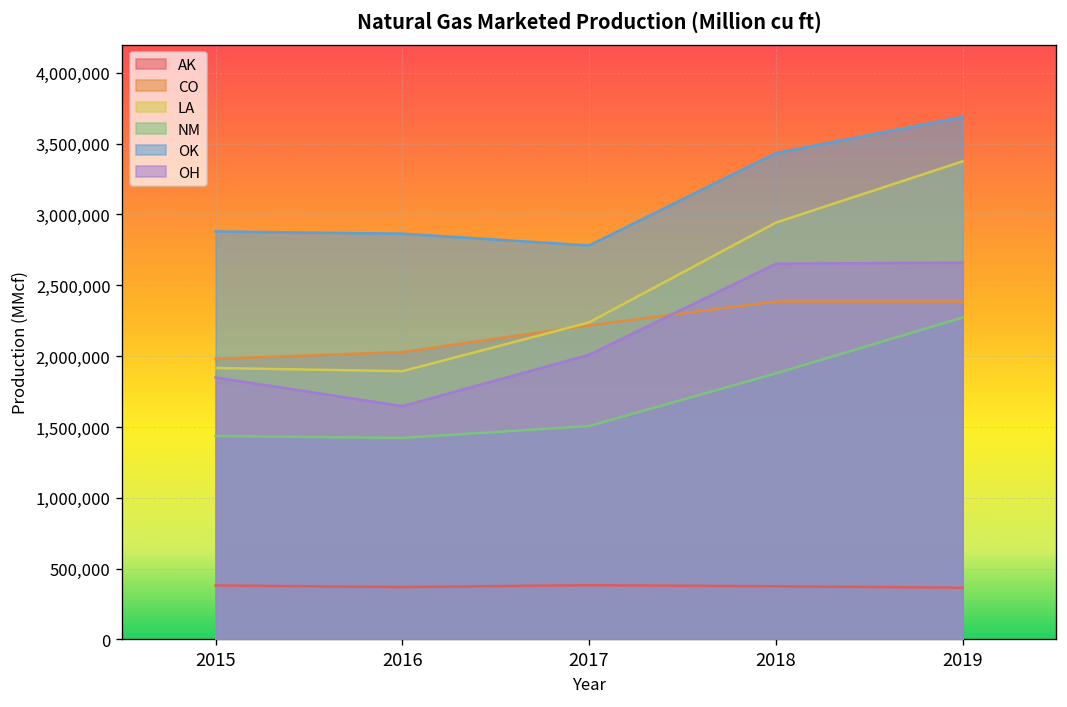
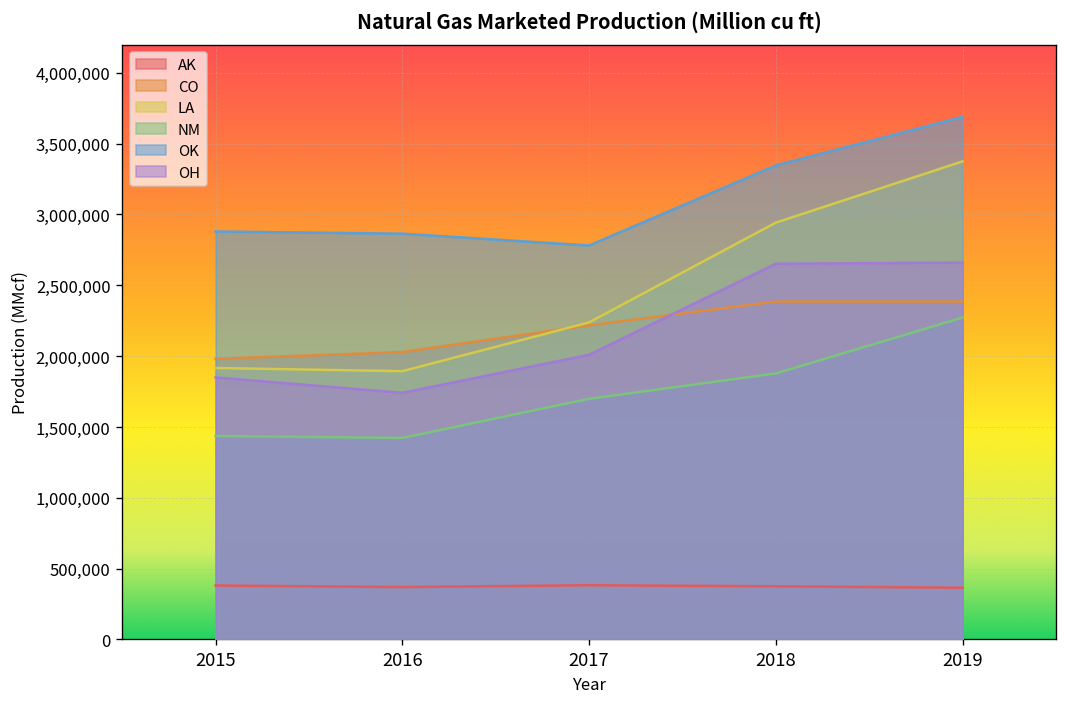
OH, 2016: 1,650,000 -> 1,740,000
NM, 2017: 1,510,000 -> 1,700,000
OK, 2018: 3,430,000 -> 3,350,000
